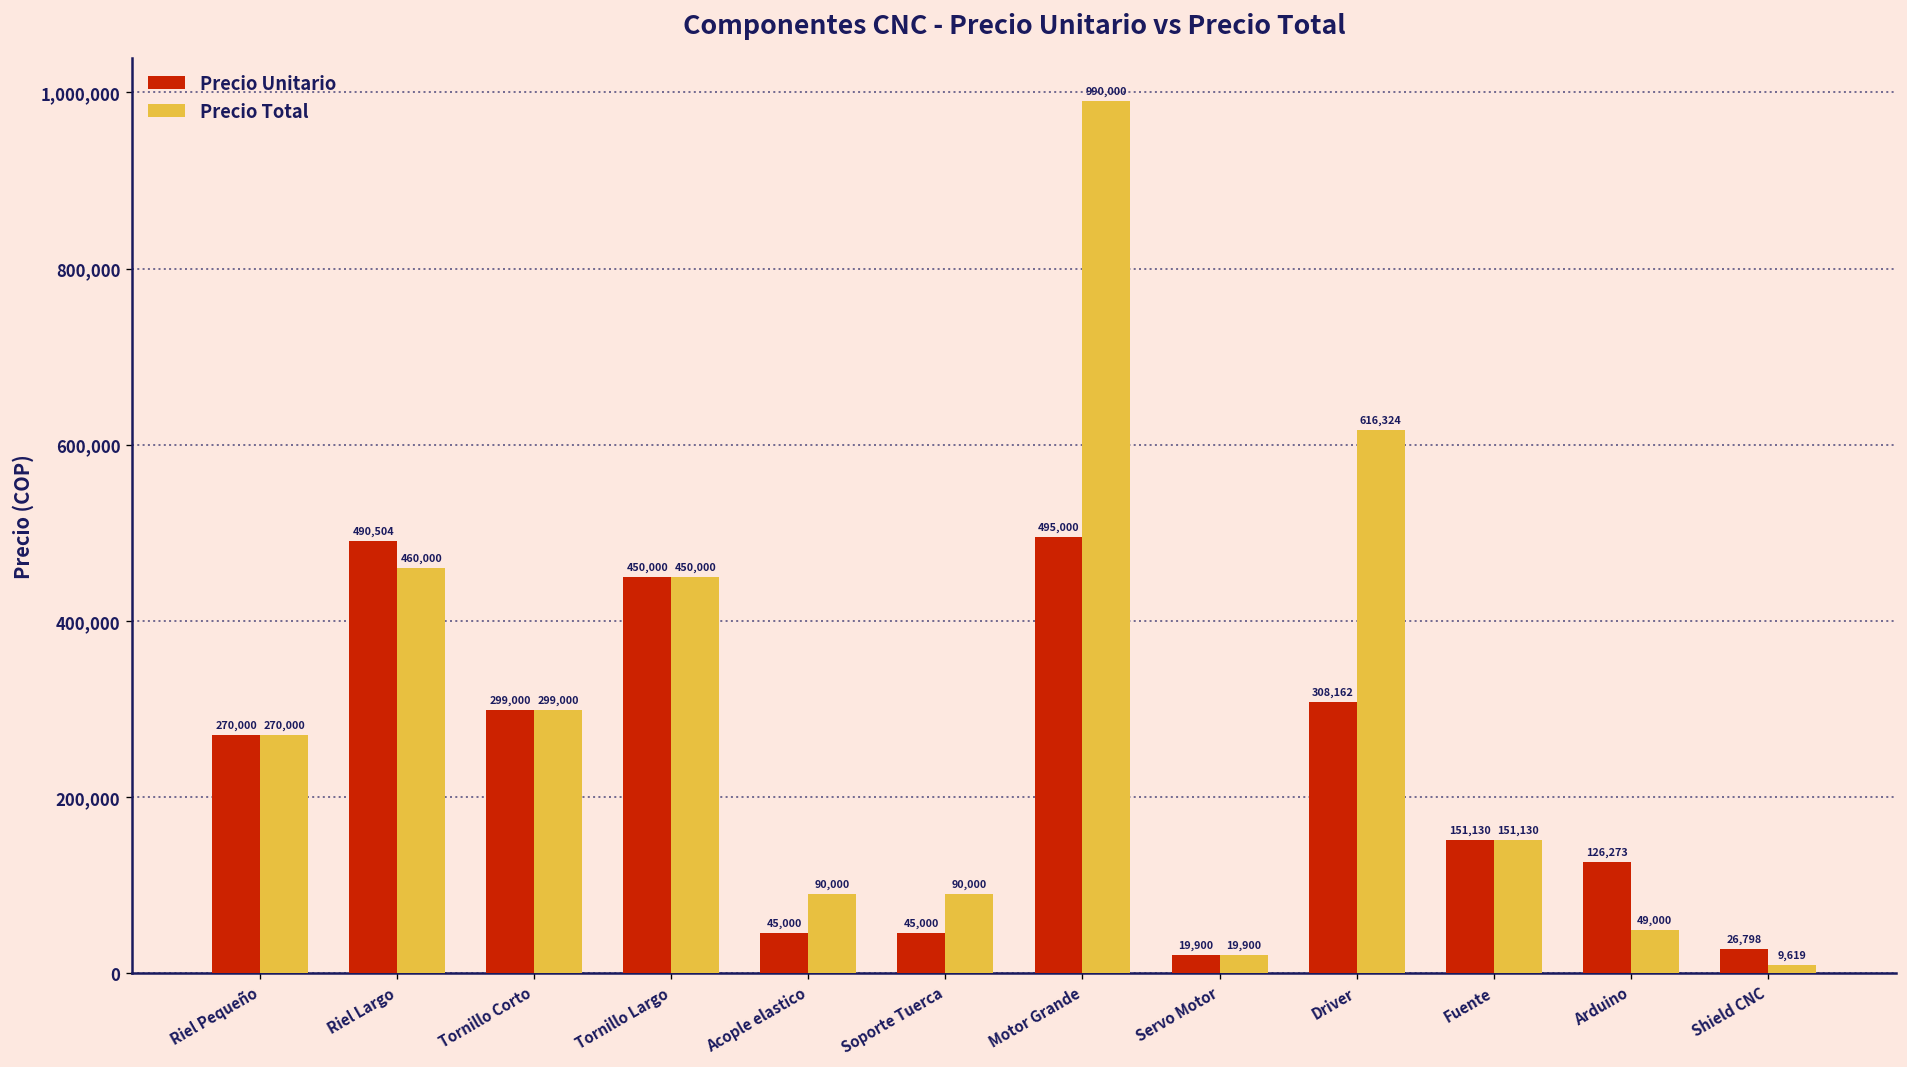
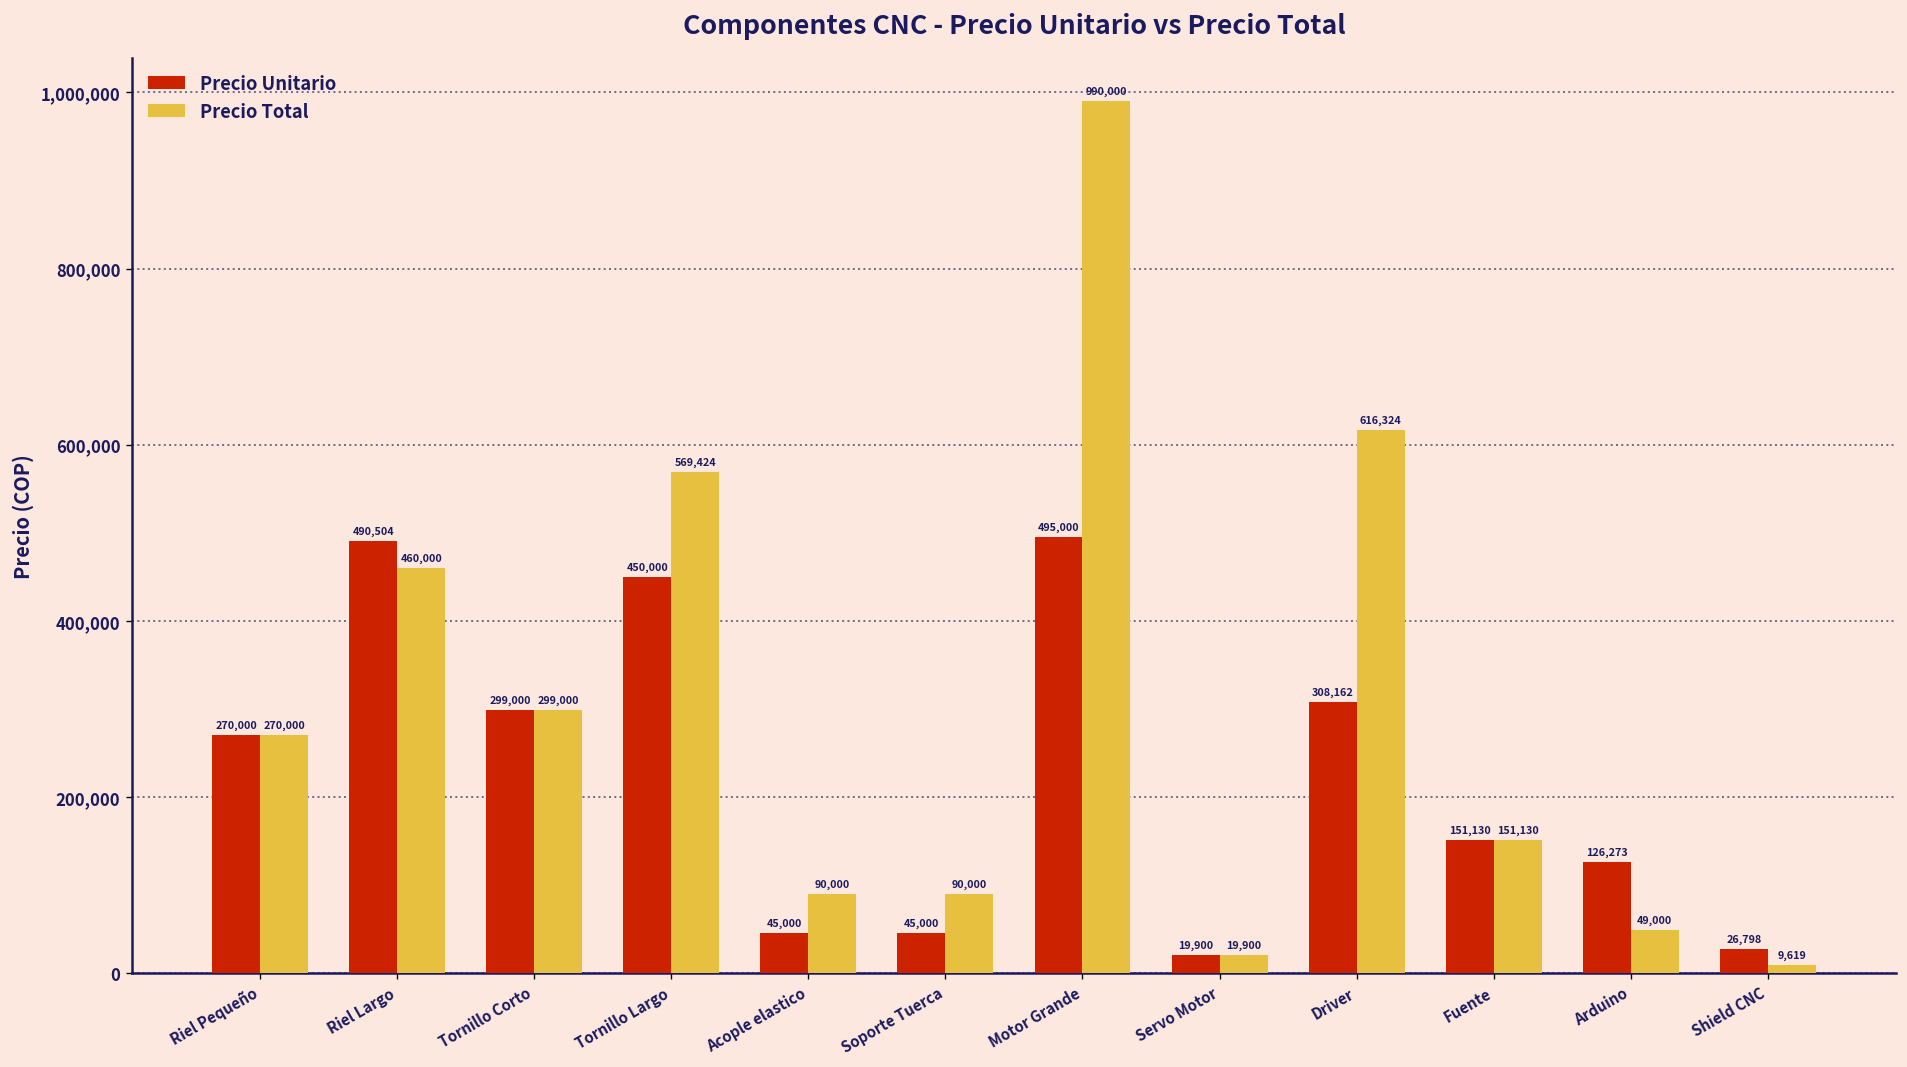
Precio Total, Tornillo Largo: 450,000 -> 569,424
